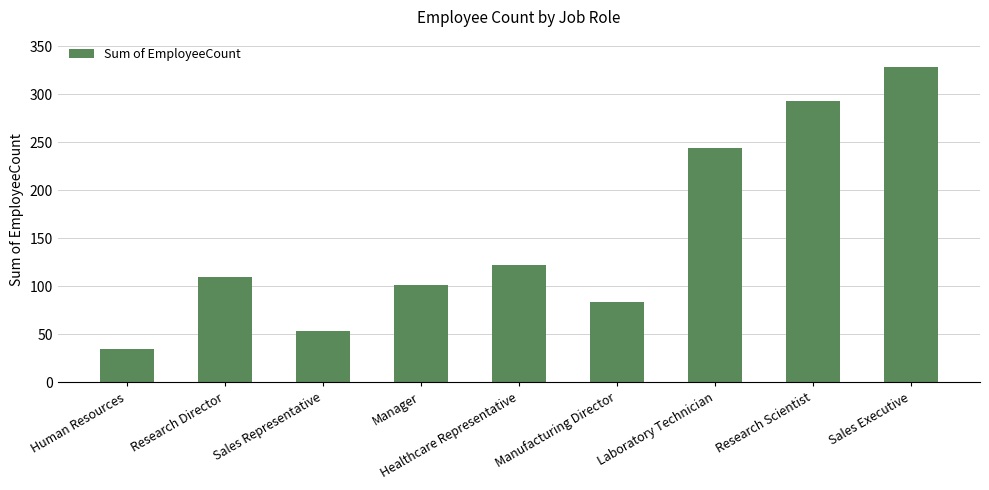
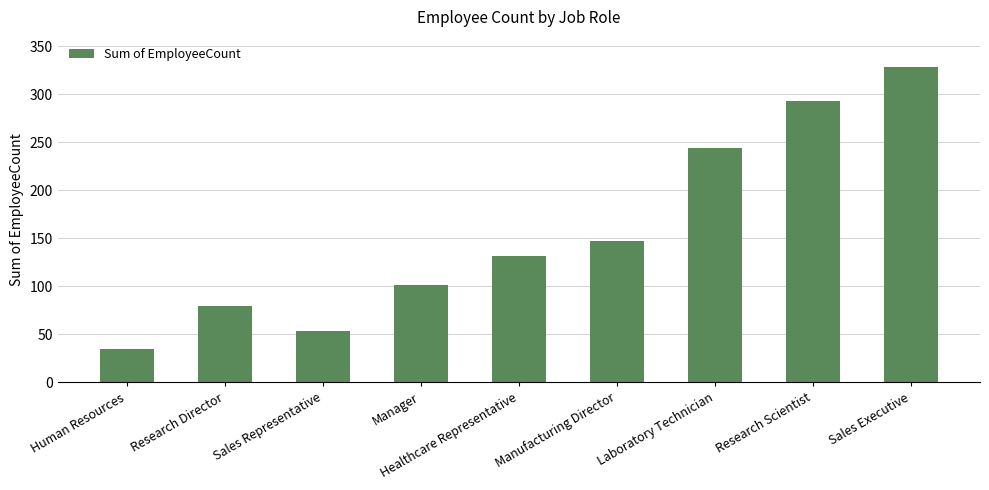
Research Director: 110 -> 80
Healthcare Representative: 120 -> 130
Manufacturing Director: 80 -> 150
